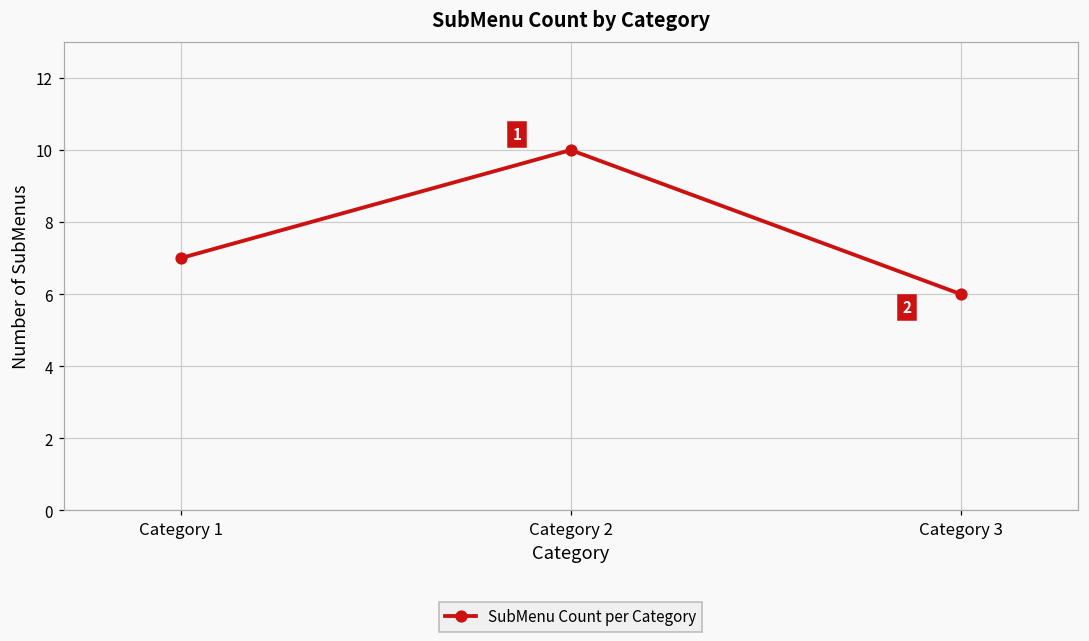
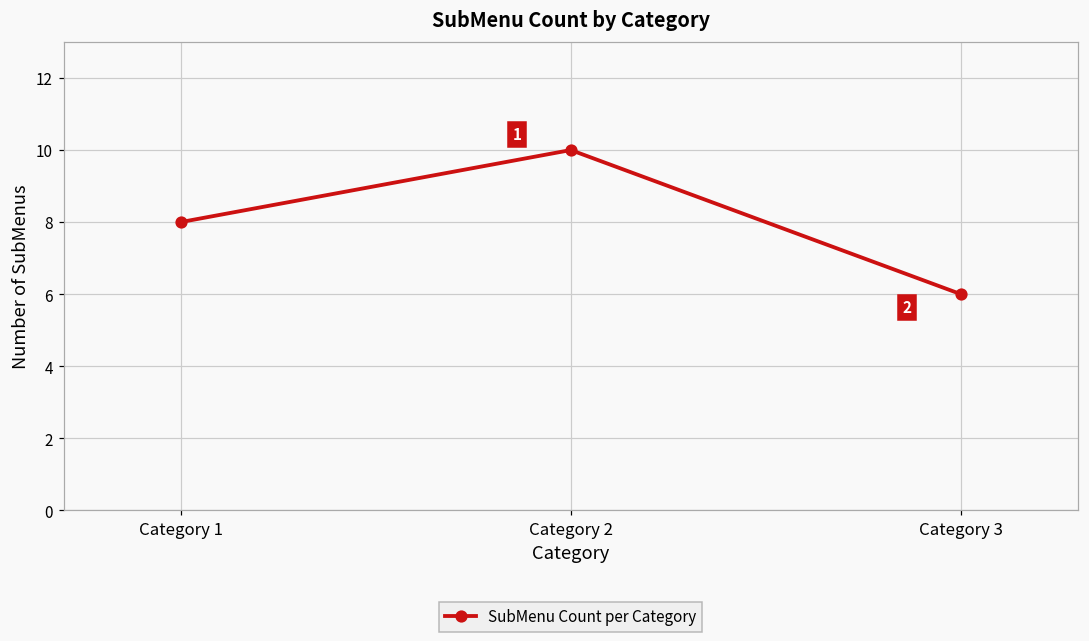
Category 1: 7 -> 8
